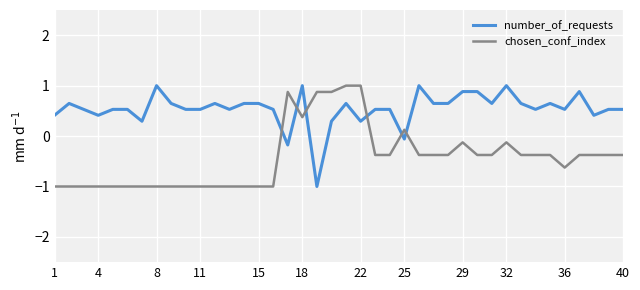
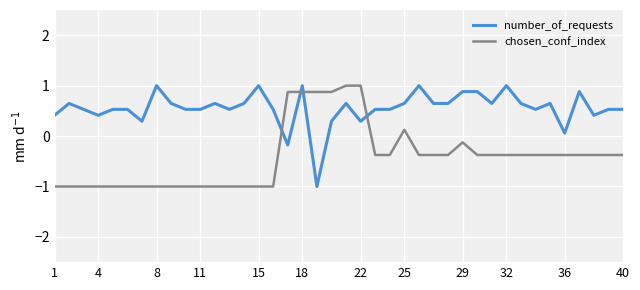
number_of_requests, 15: 0.6 -> 1.0
chosen_conf_index, 18: 0.4 -> 0.9
number_of_requests, 25: -0.1 -> 0.6
chosen_conf_index, 32: -0.1 -> -0.4
number_of_requests, 36: 0.5 -> 0.1
chosen_conf_index, 36: -0.6 -> -0.4
